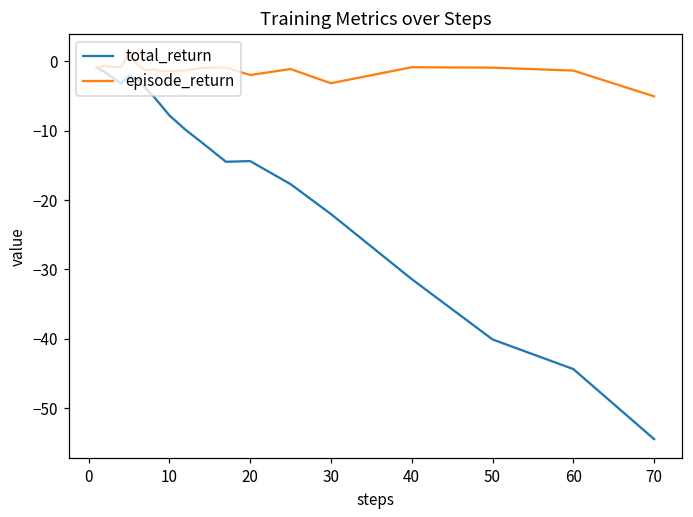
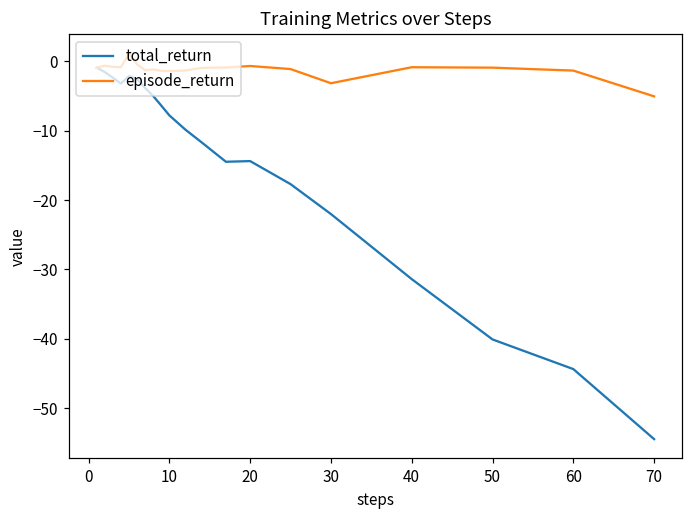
episode_return, 20: -2 -> -1
